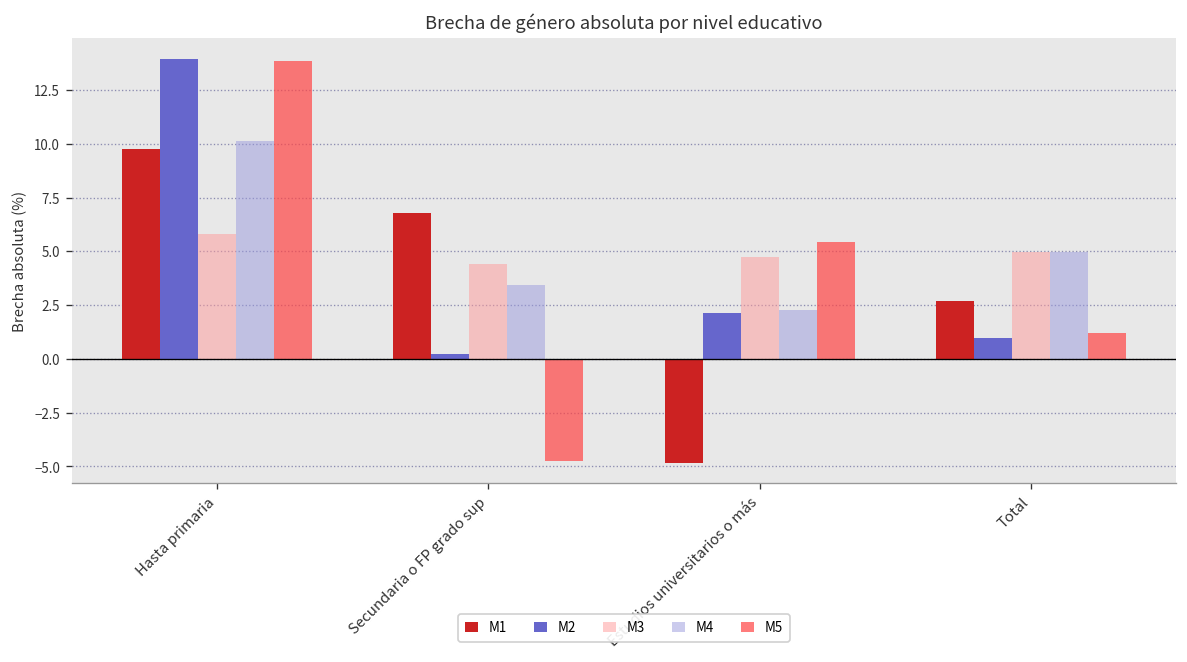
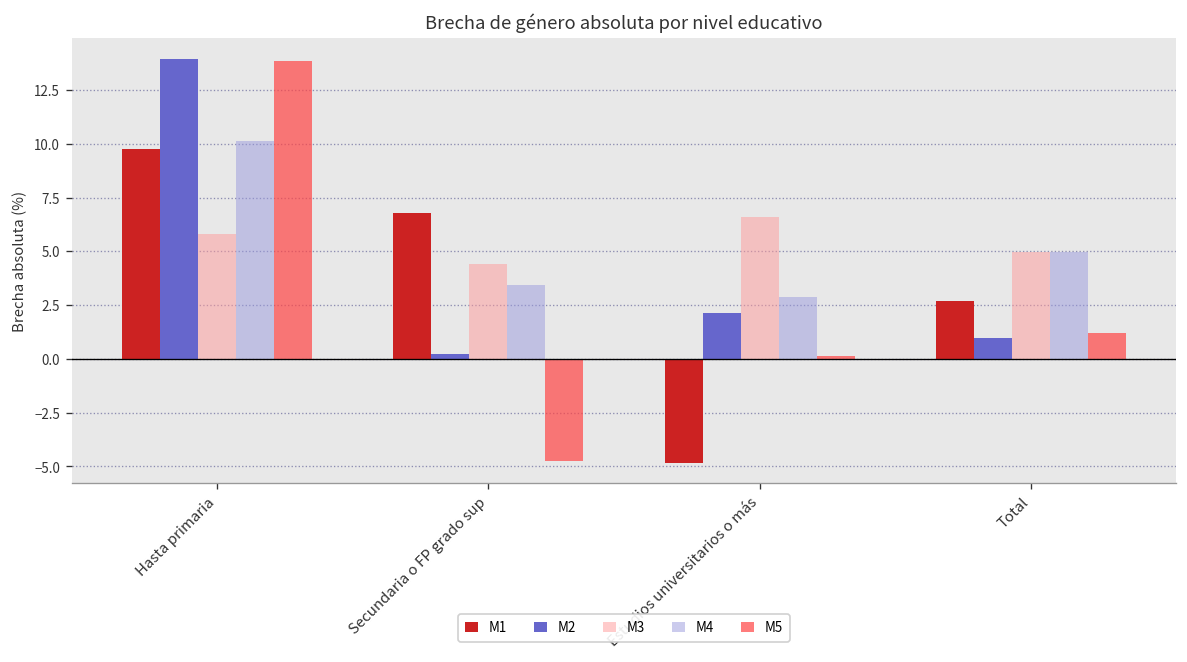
M3, Estudios universitarios o más: 4.8 -> 6.6
M4, Estudios universitarios o más: 2.3 -> 2.9
M5, Estudios universitarios o más: 5.4 -> 0.1
